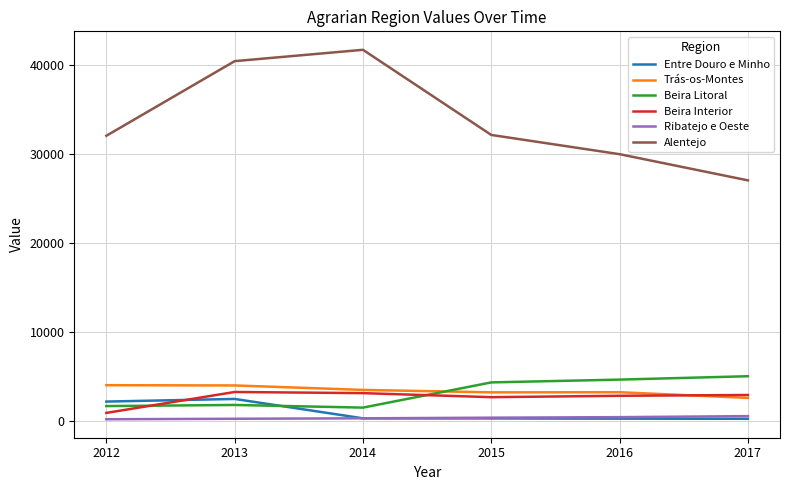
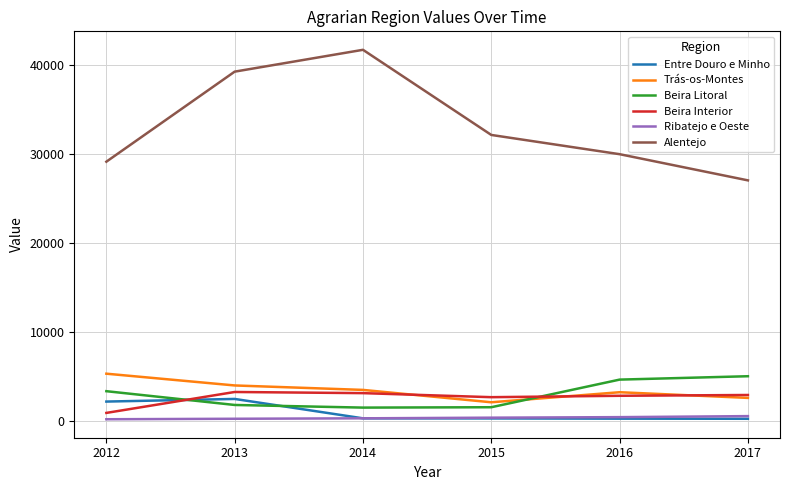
Trás-os-Montes, 2012: 4000 -> 5000
Beira Litoral, 2012: 2000 -> 3000
Alentejo, 2012: 32000 -> 29000
Alentejo, 2013: 40000 -> 39000
Trás-os-Montes, 2015: 3000 -> 2000
Beira Litoral, 2015: 4000 -> 1000
